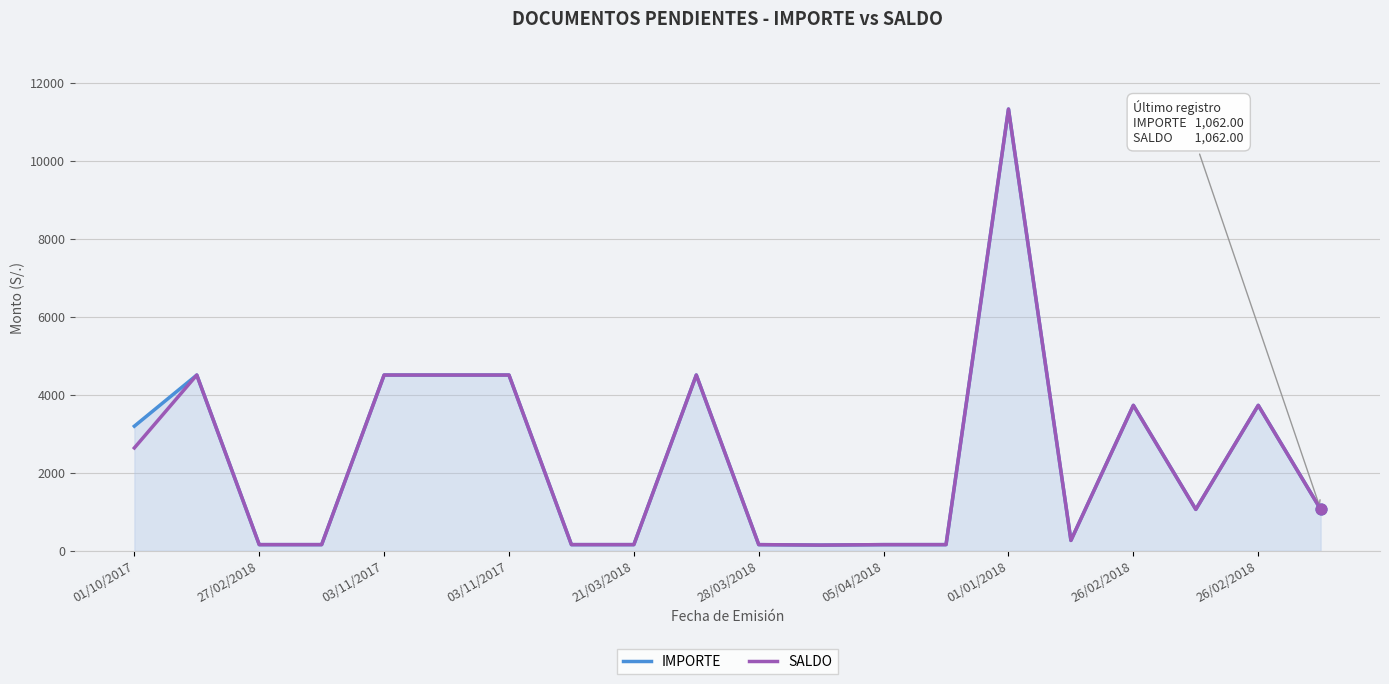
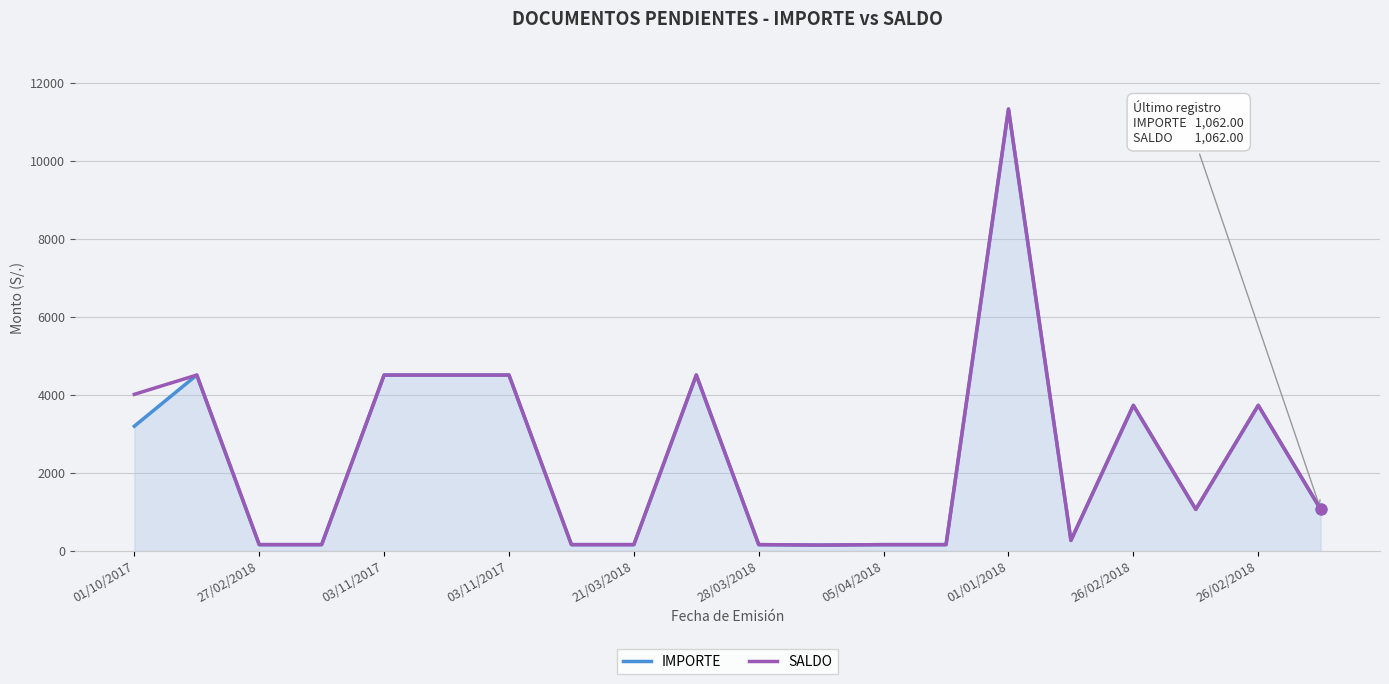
SALDO, 01/10/2017: 2600 -> 4000
